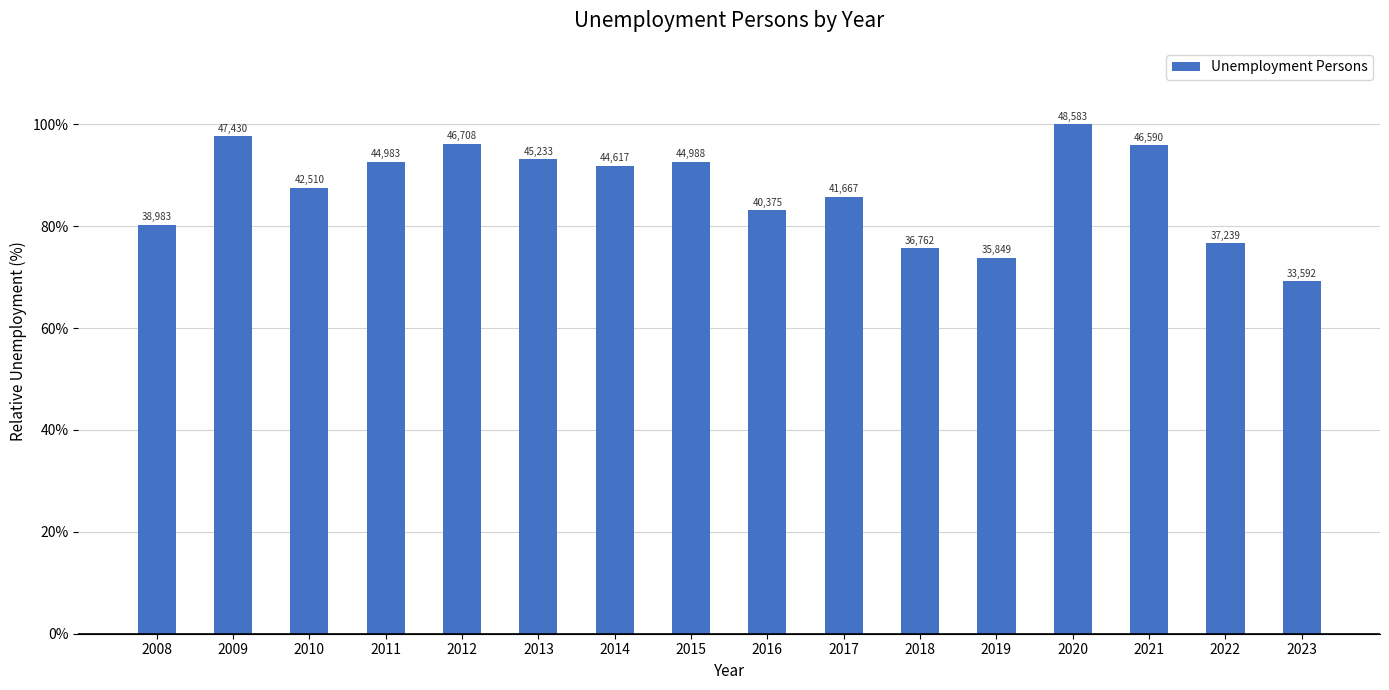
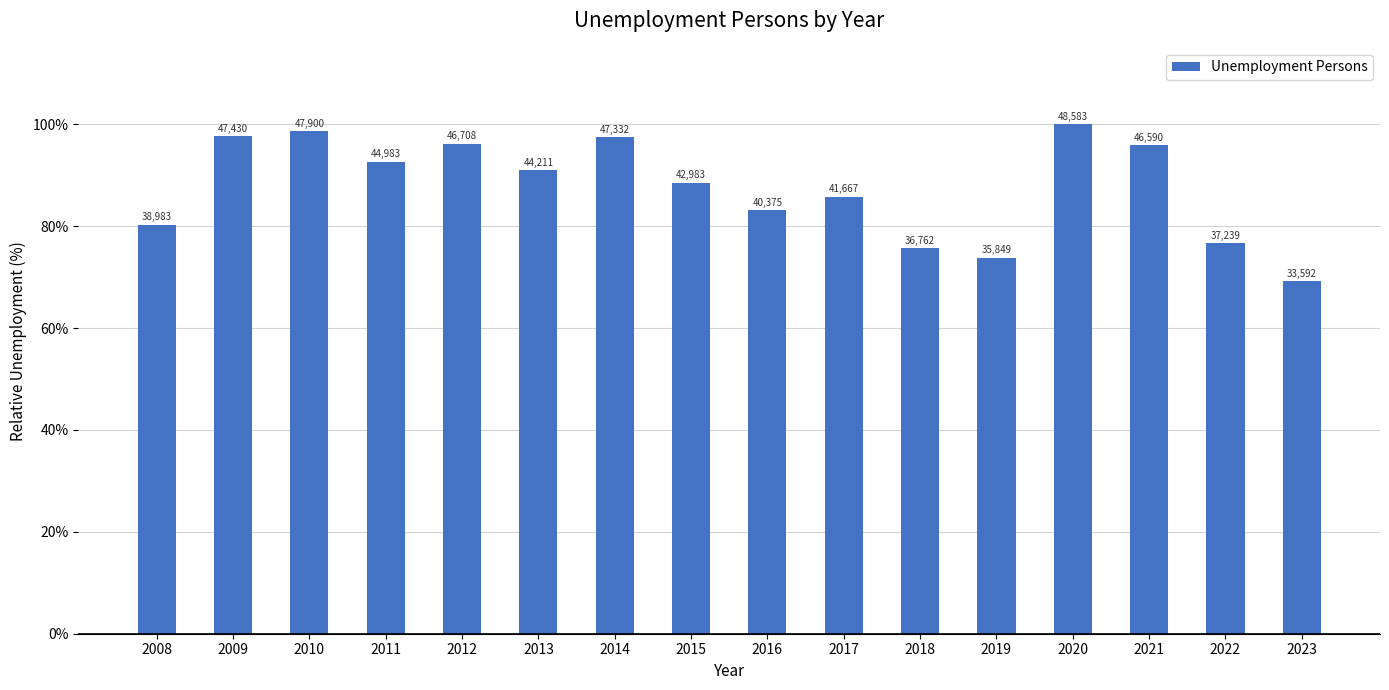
2010: 42,510 -> 47,900
2013: 45,233 -> 44,211
2014: 44,617 -> 47,332
2015: 44,988 -> 42,983
